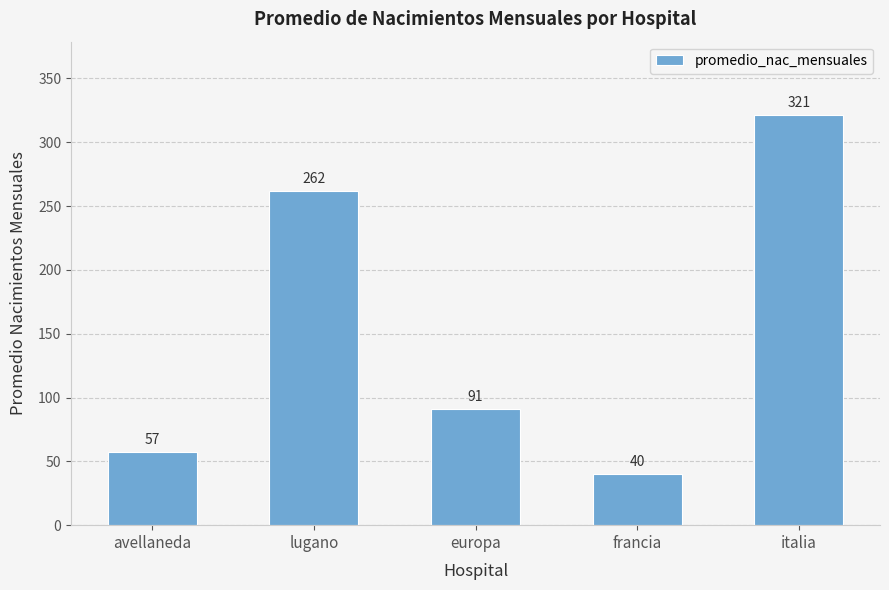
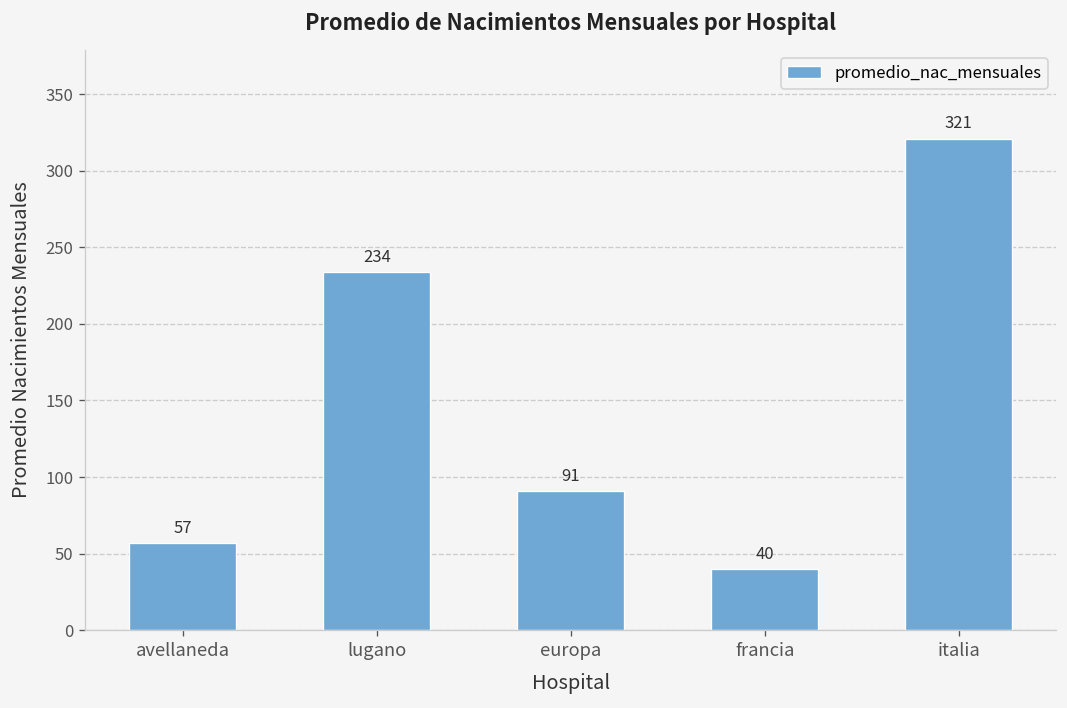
lugano: 262 -> 234
